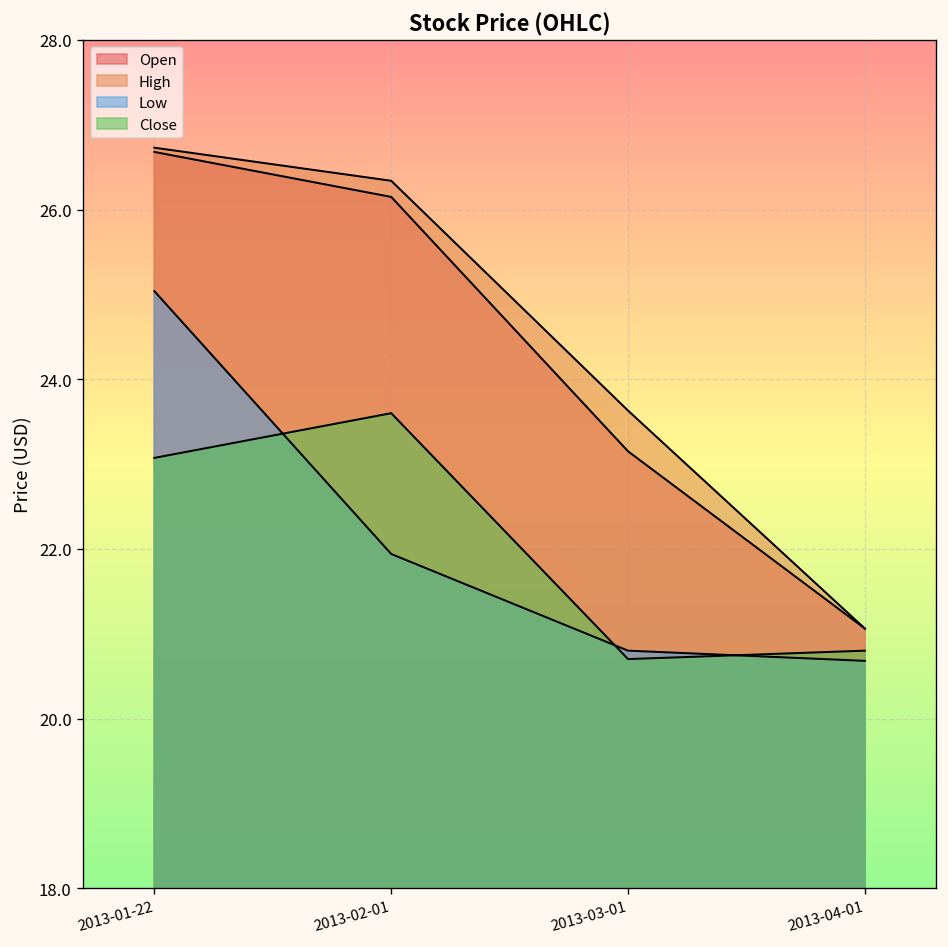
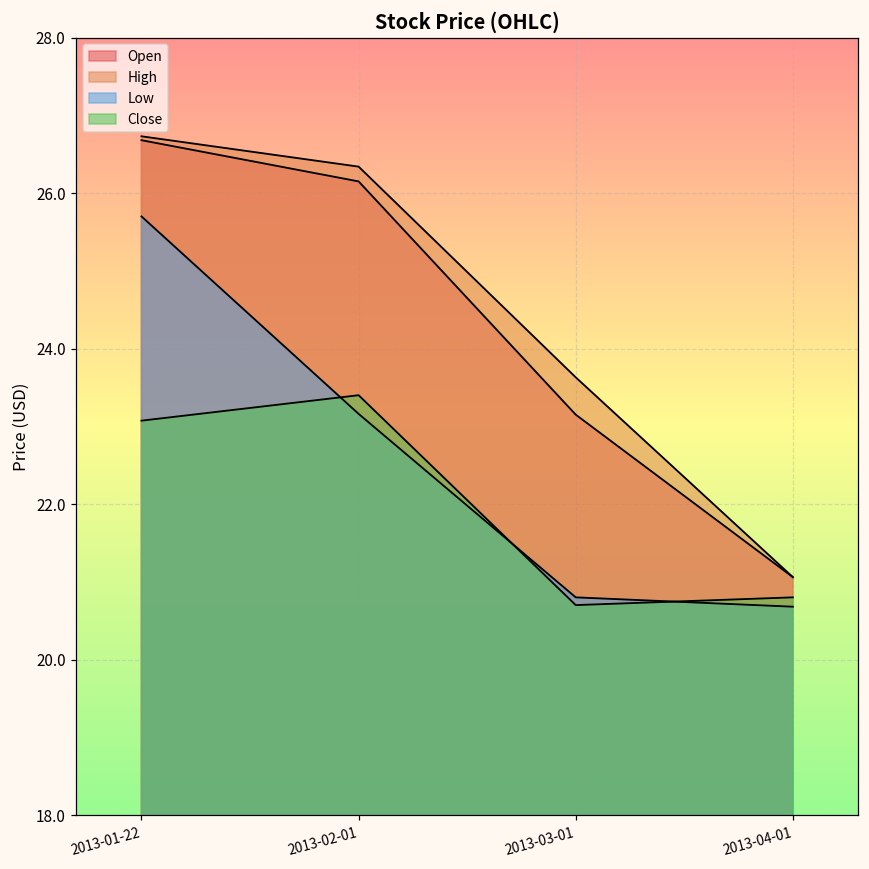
Low, 2013-01-22: 25.0 -> 25.7
Low, 2013-02-01: 21.9 -> 23.2
Close, 2013-02-01: 23.6 -> 23.4
